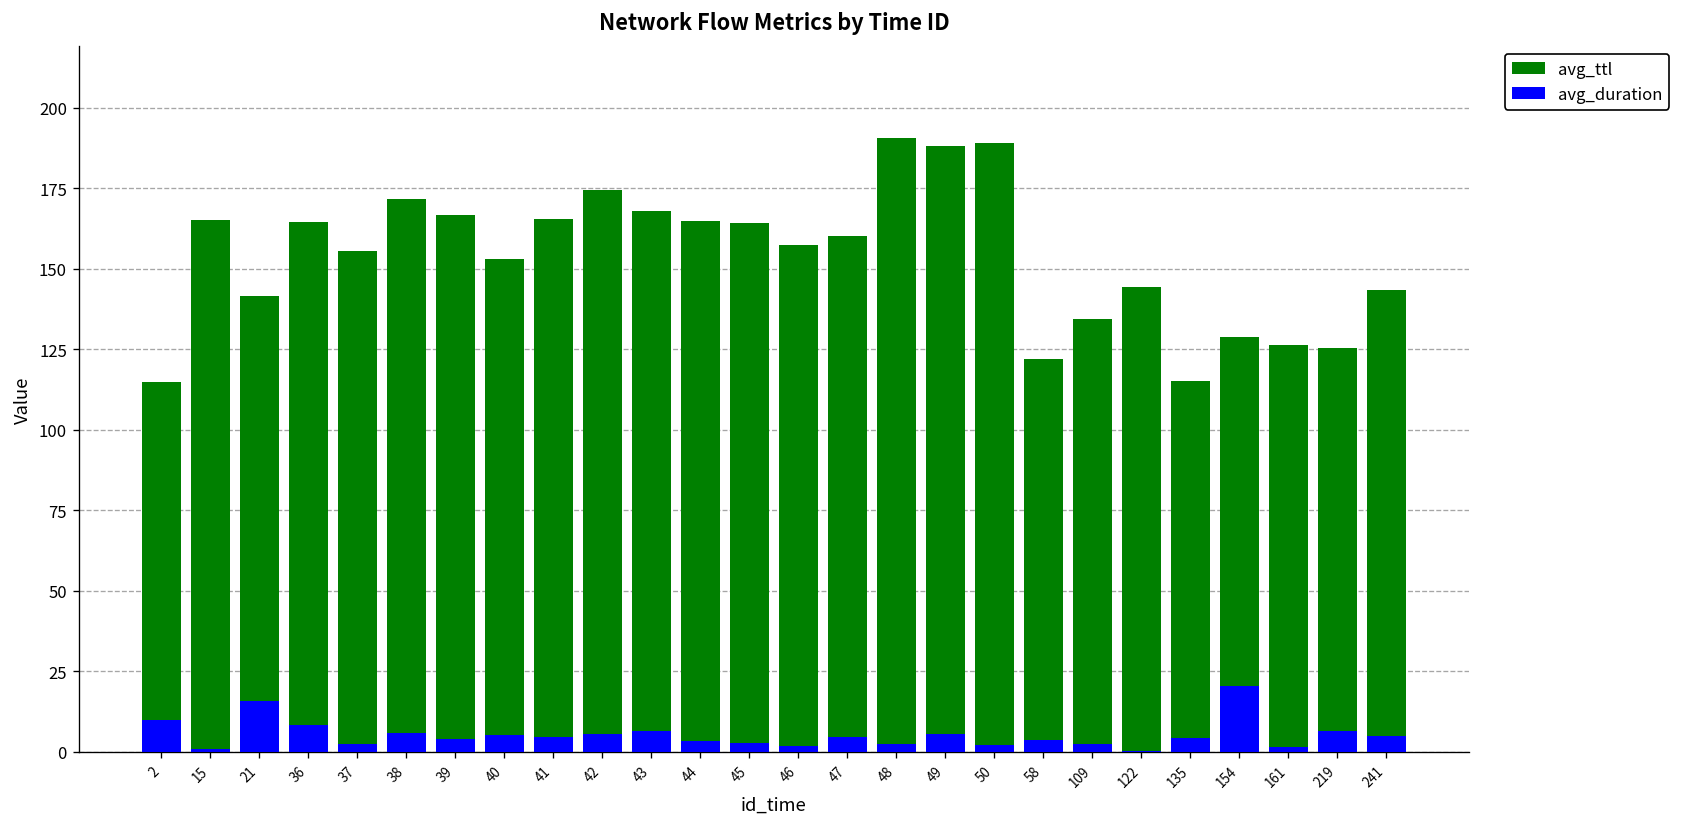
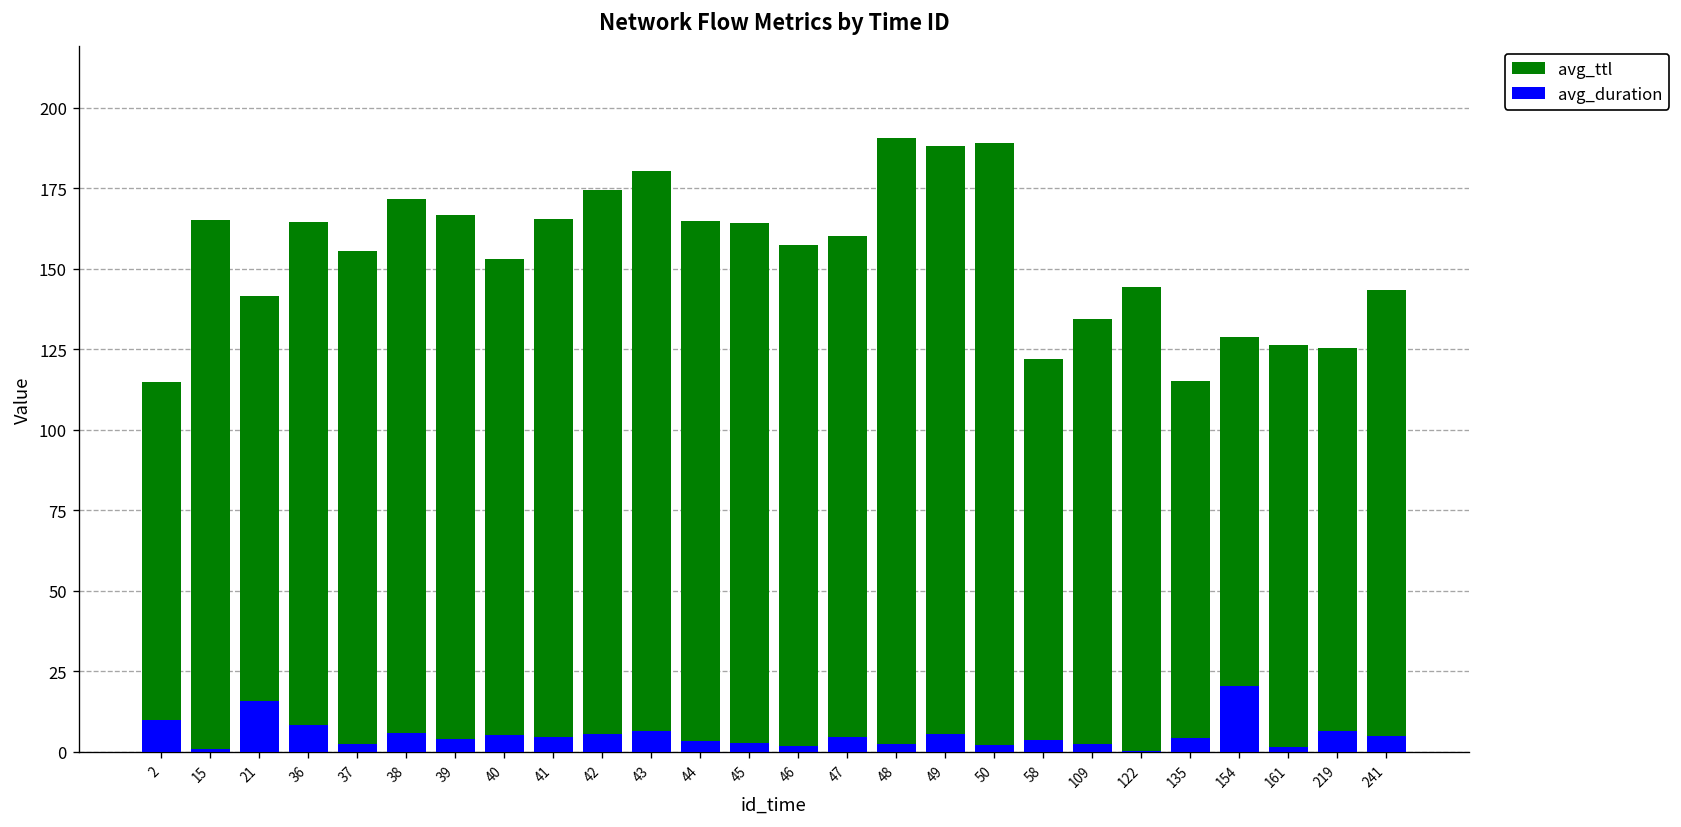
avg_ttl, 43: 168 -> 180
